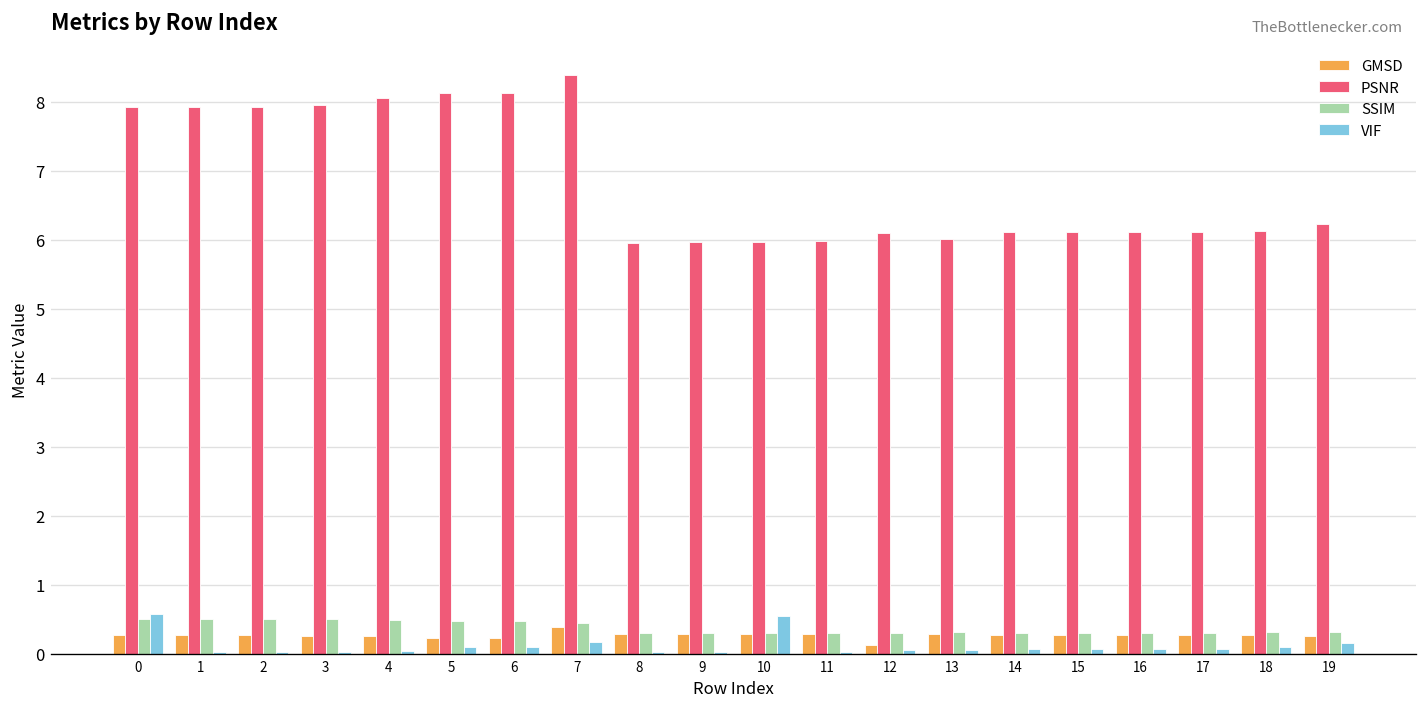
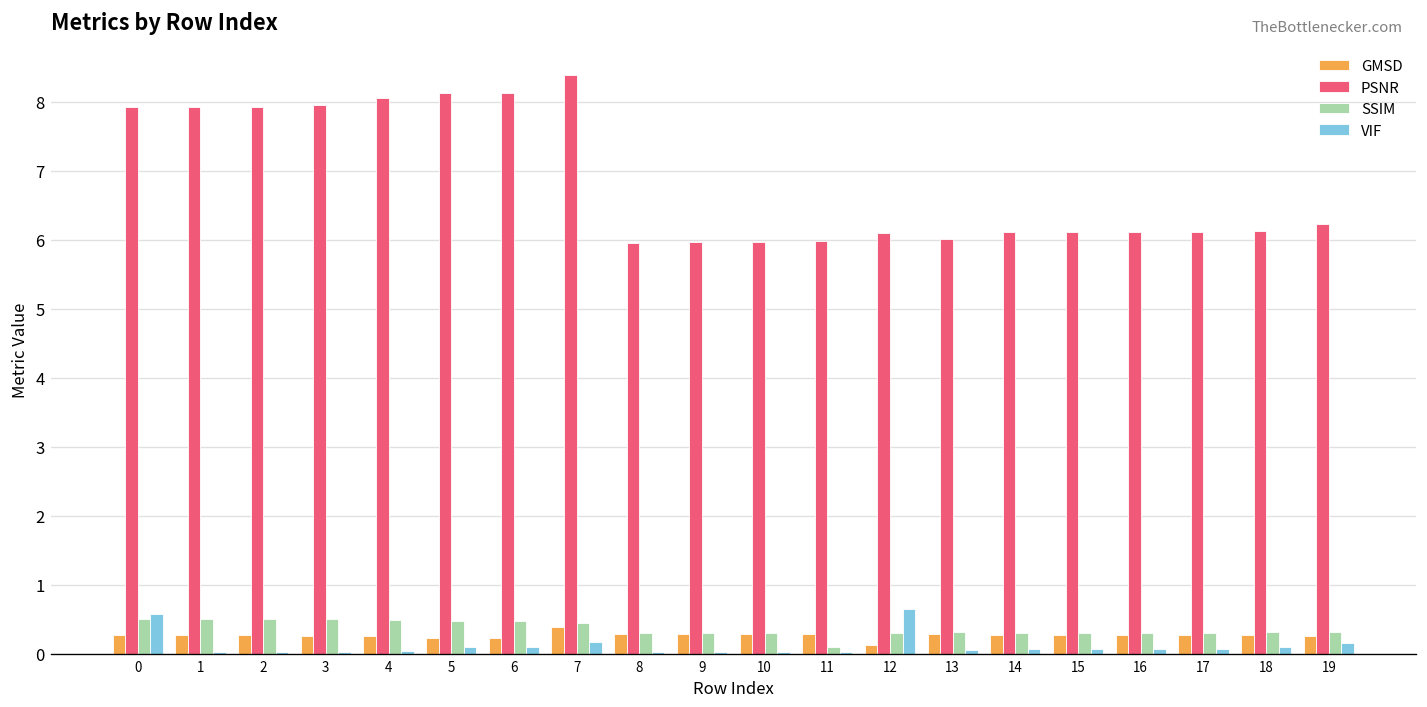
VIF, 10: 0.5 -> 0.0
SSIM, 11: 0.3 -> 0.1
VIF, 12: 0.1 -> 0.6
